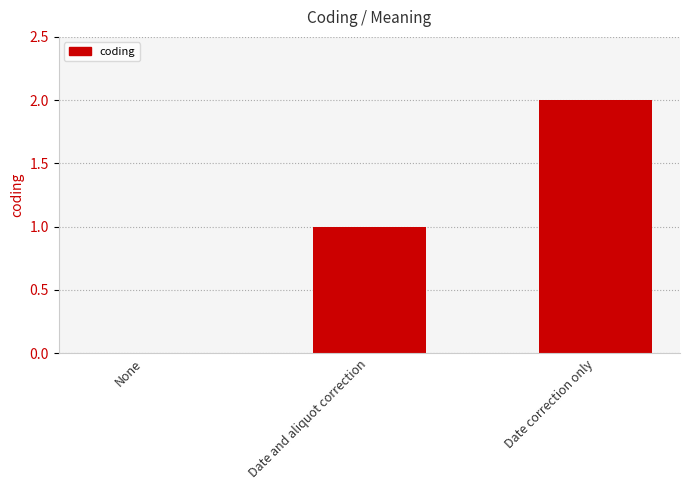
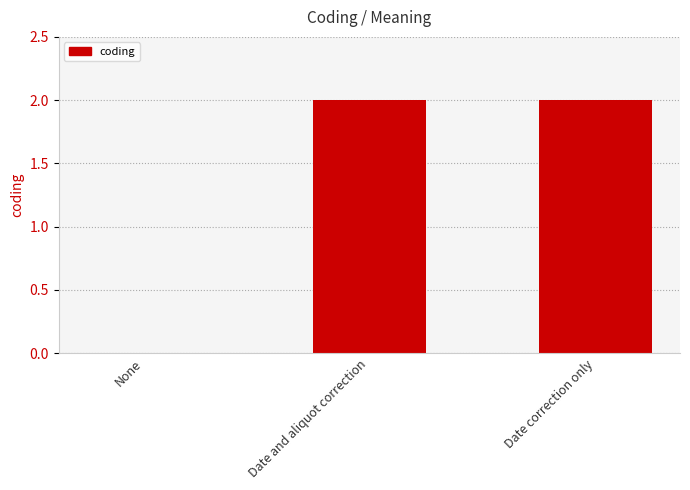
Date and aliquot correction: 1 -> 2
